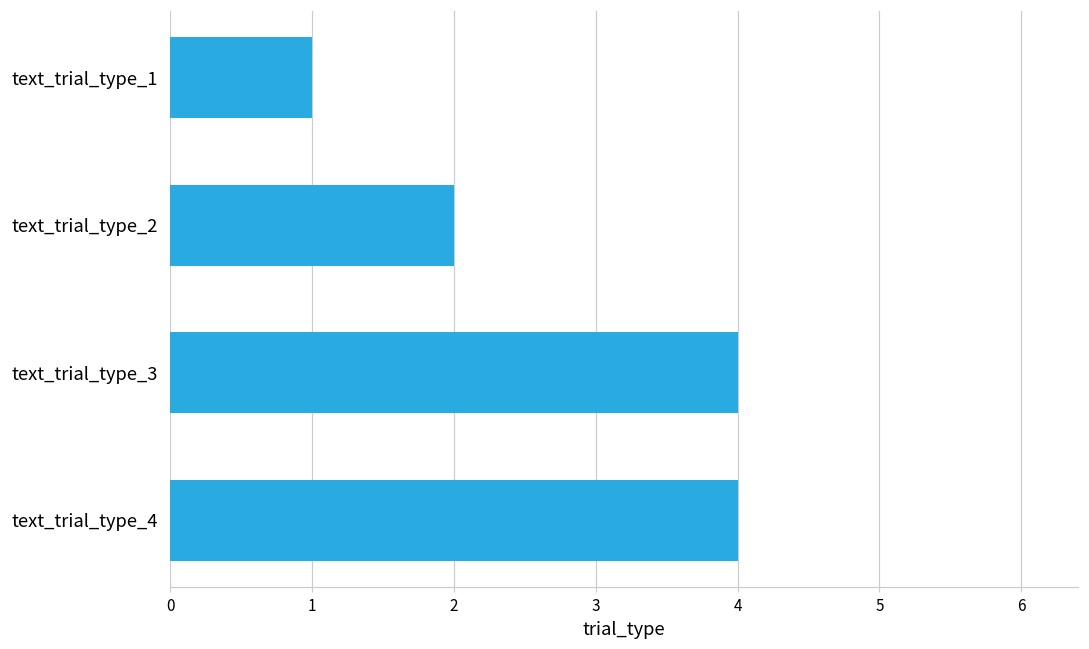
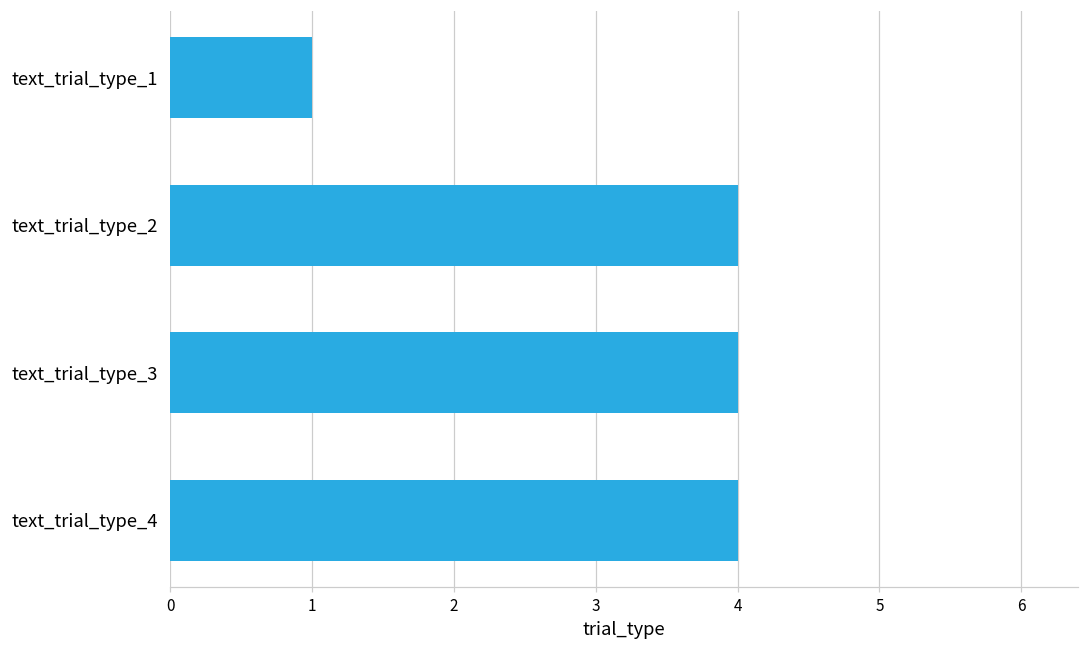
text_trial_type_2: 2 -> 4
